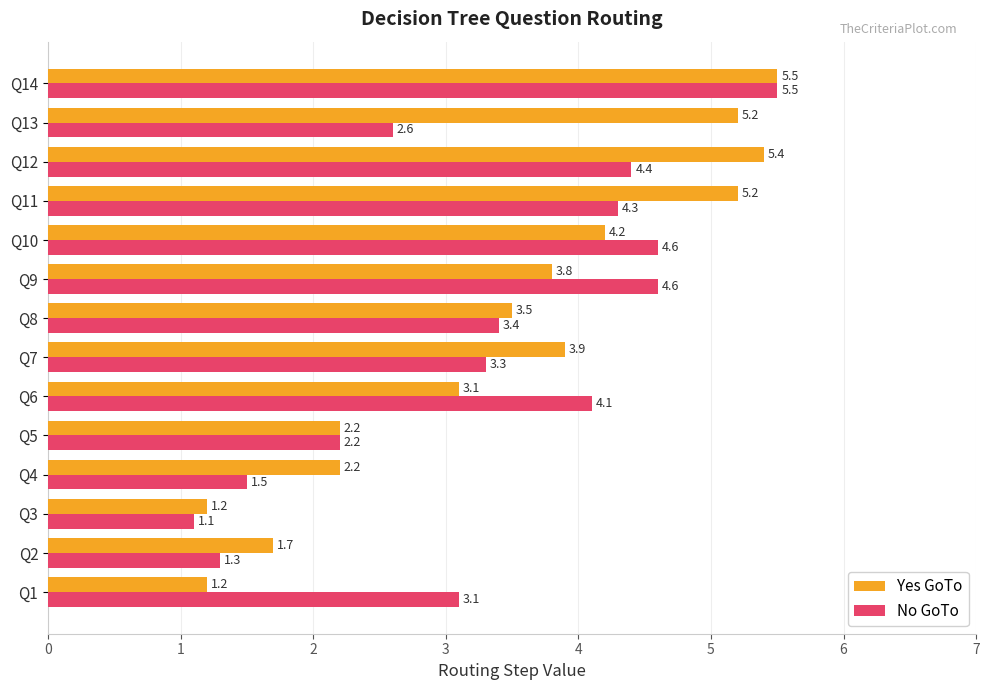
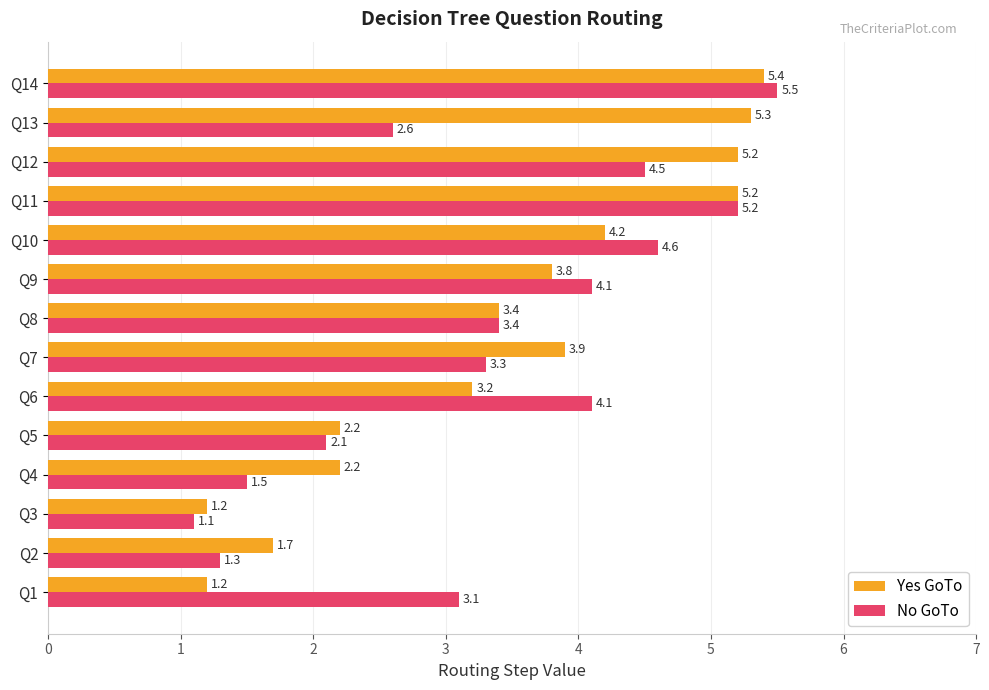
Yes GoTo, Q14: 5.5 -> 5.4
Yes GoTo, Q13: 5.2 -> 5.3
Yes GoTo, Q12: 5.4 -> 5.2
No GoTo, Q12: 4.4 -> 4.5
No GoTo, Q11: 4.3 -> 5.2
No GoTo, Q9: 4.6 -> 4.1
Yes GoTo, Q8: 3.5 -> 3.4
Yes GoTo, Q6: 3.1 -> 3.2
No GoTo, Q5: 2.2 -> 2.1
